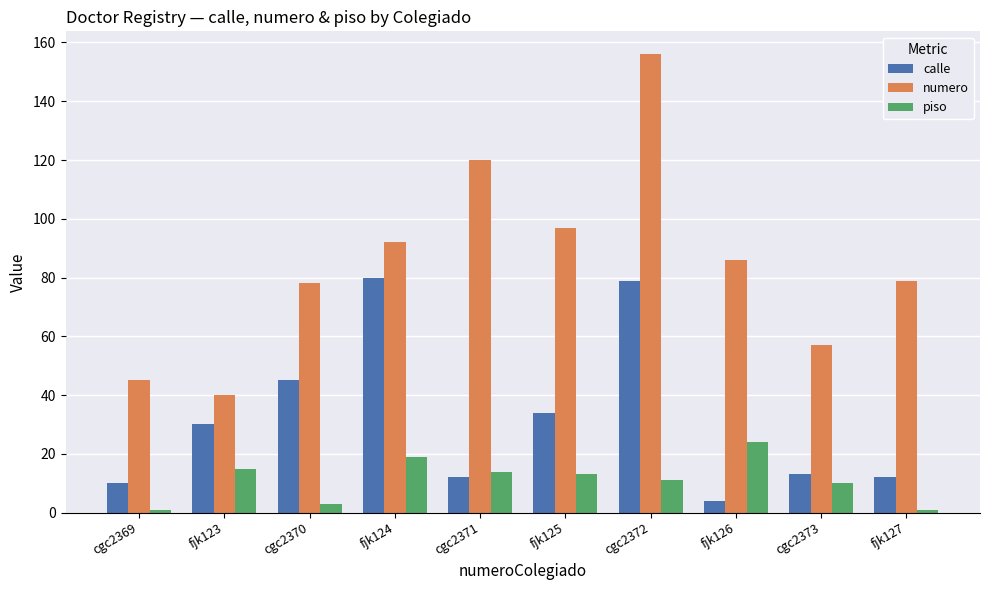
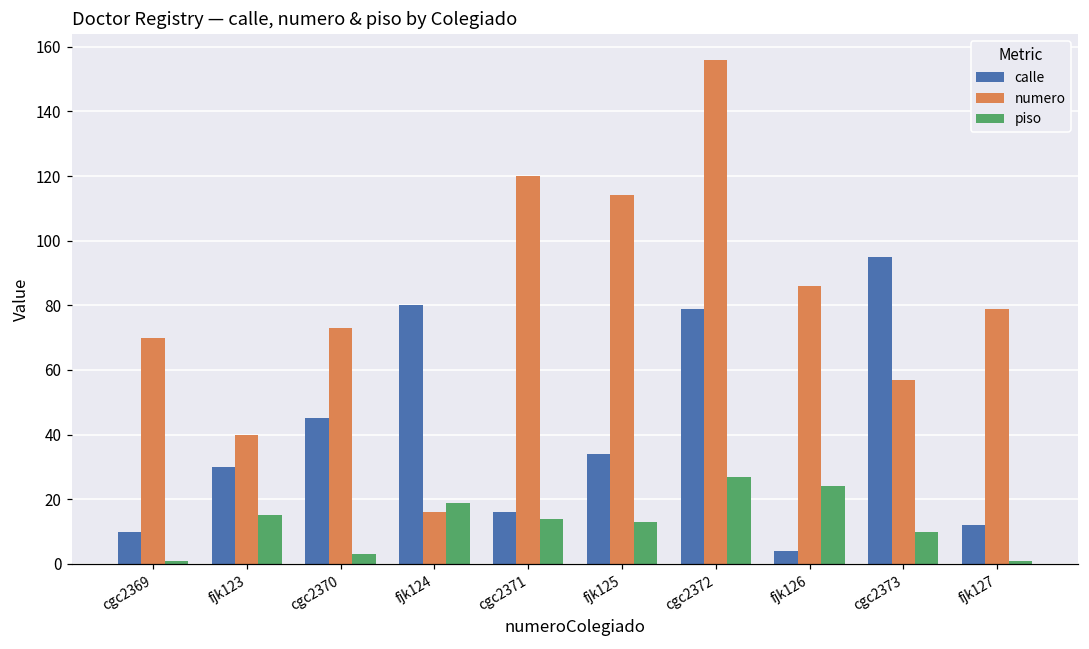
numero, cgc2369: 45 -> 70
numero, cgc2370: 78 -> 73
numero, fjk124: 92 -> 16
calle, cgc2371: 12 -> 16
numero, fjk125: 97 -> 114
piso, cgc2372: 11 -> 27
calle, cgc2373: 13 -> 95
